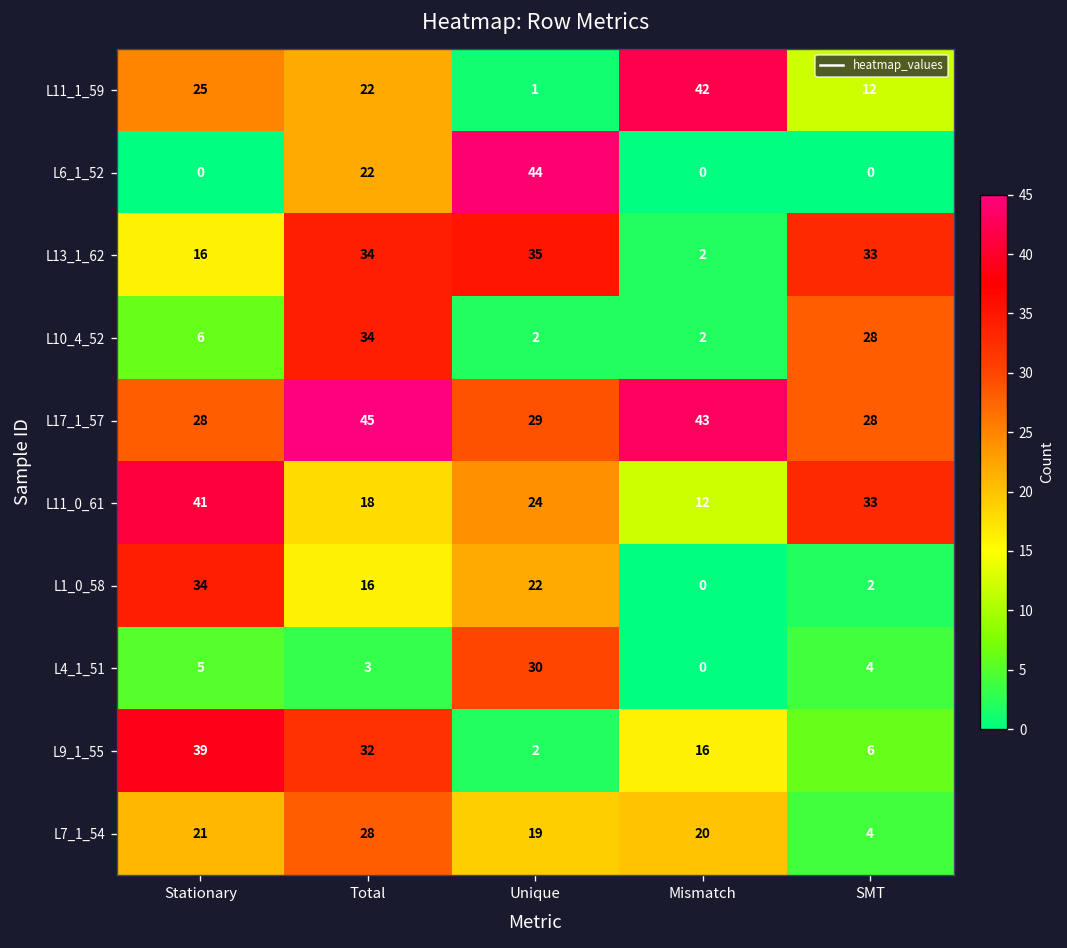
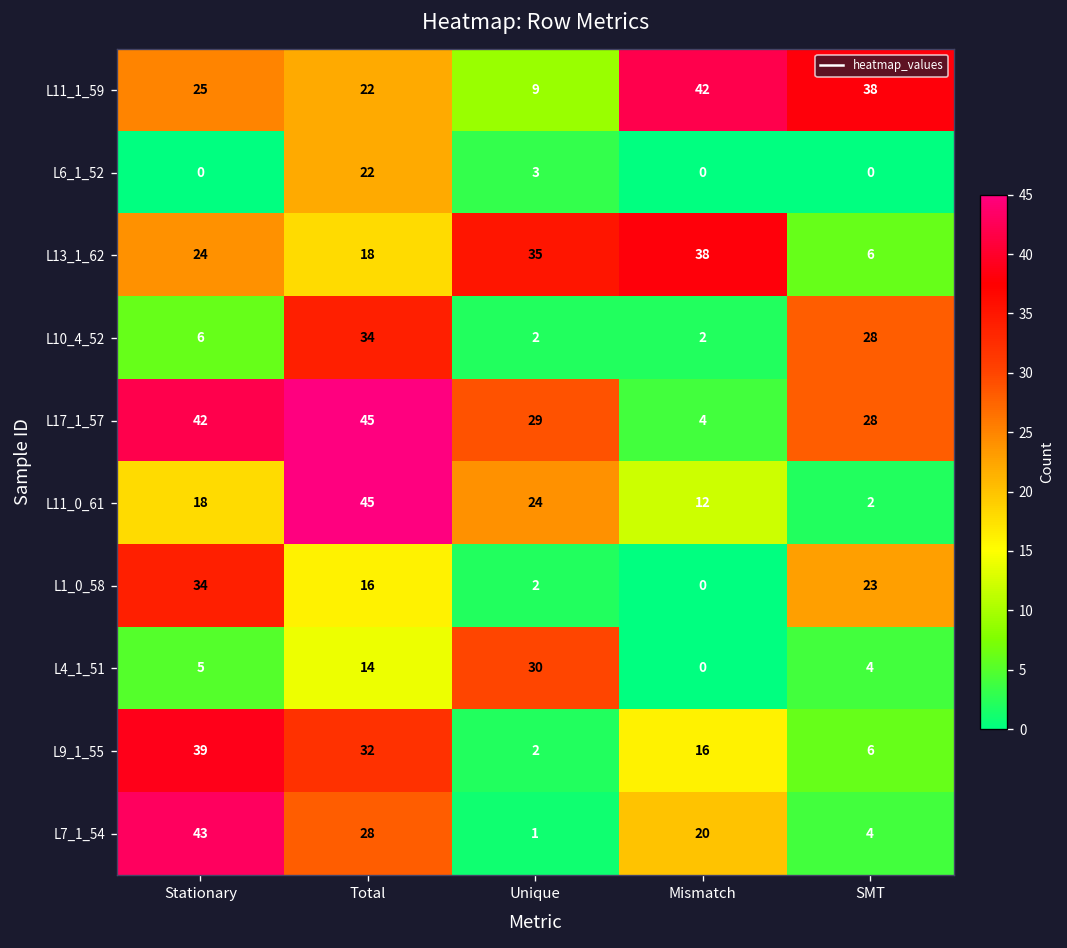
L11_1_59, Unique: 1 -> 9
L11_1_59, SMT: 12 -> 38
L6_1_52, Unique: 44 -> 3
L13_1_62, Stationary: 16 -> 24
L13_1_62, Total: 34 -> 18
L13_1_62, Mismatch: 2 -> 38
L13_1_62, SMT: 33 -> 6
L17_1_57, Stationary: 28 -> 42
L17_1_57, Mismatch: 43 -> 4
L11_0_61, Stationary: 41 -> 18
L11_0_61, Total: 18 -> 45
L11_0_61, SMT: 33 -> 2
L1_0_58, Unique: 22 -> 2
L1_0_58, SMT: 2 -> 23
L4_1_51, Total: 3 -> 14
L7_1_54, Stationary: 21 -> 43
L7_1_54, Unique: 19 -> 1
